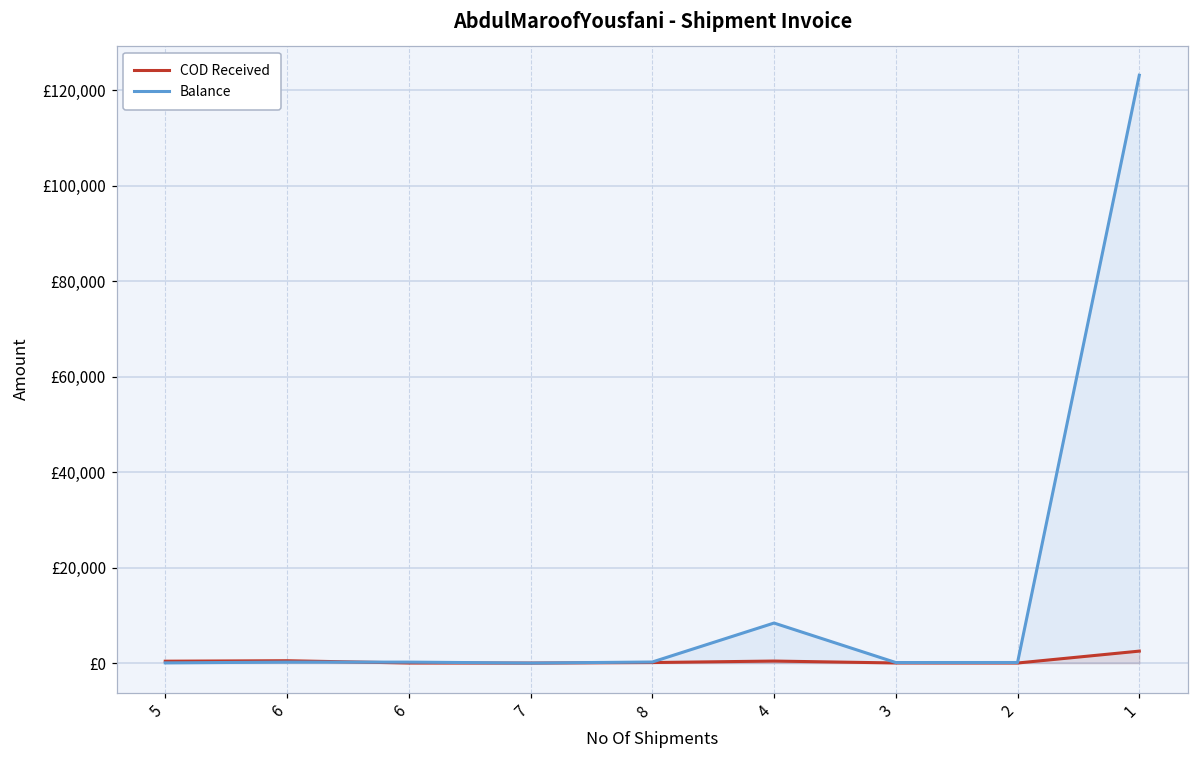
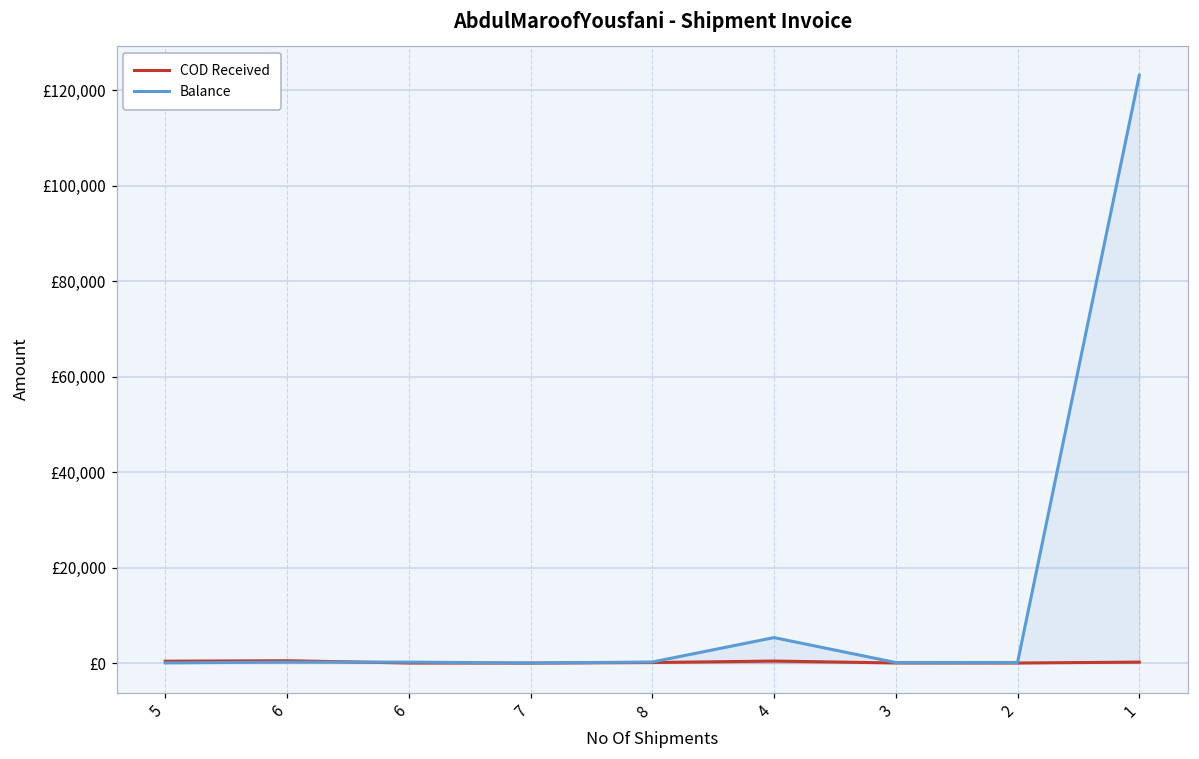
Balance, 4: £8,000 -> £5,000
COD Received, 1: £3,000 -> £0
